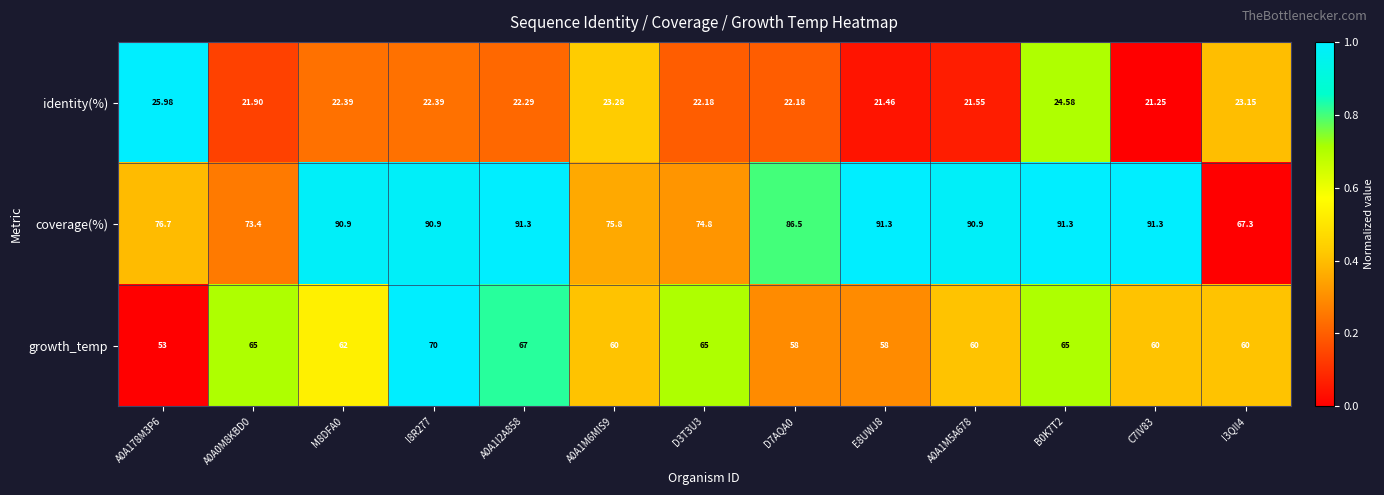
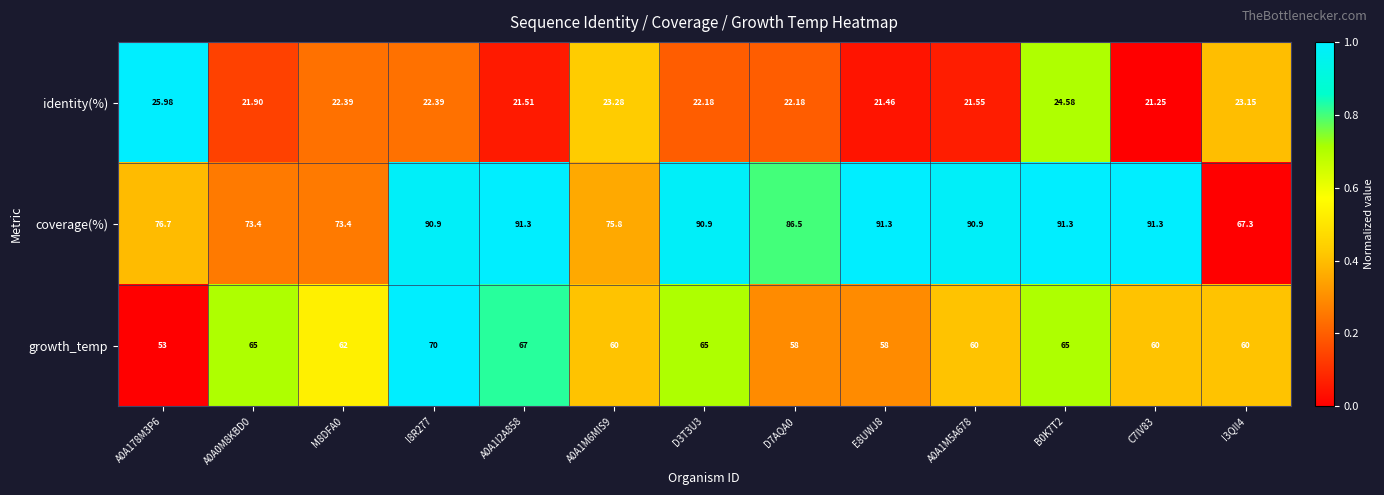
identity(%), A0A1I2A858: 22.29 -> 21.51
coverage(%), M8DFA0: 90.9 -> 73.4
coverage(%), D3T3U3: 74.8 -> 90.9
